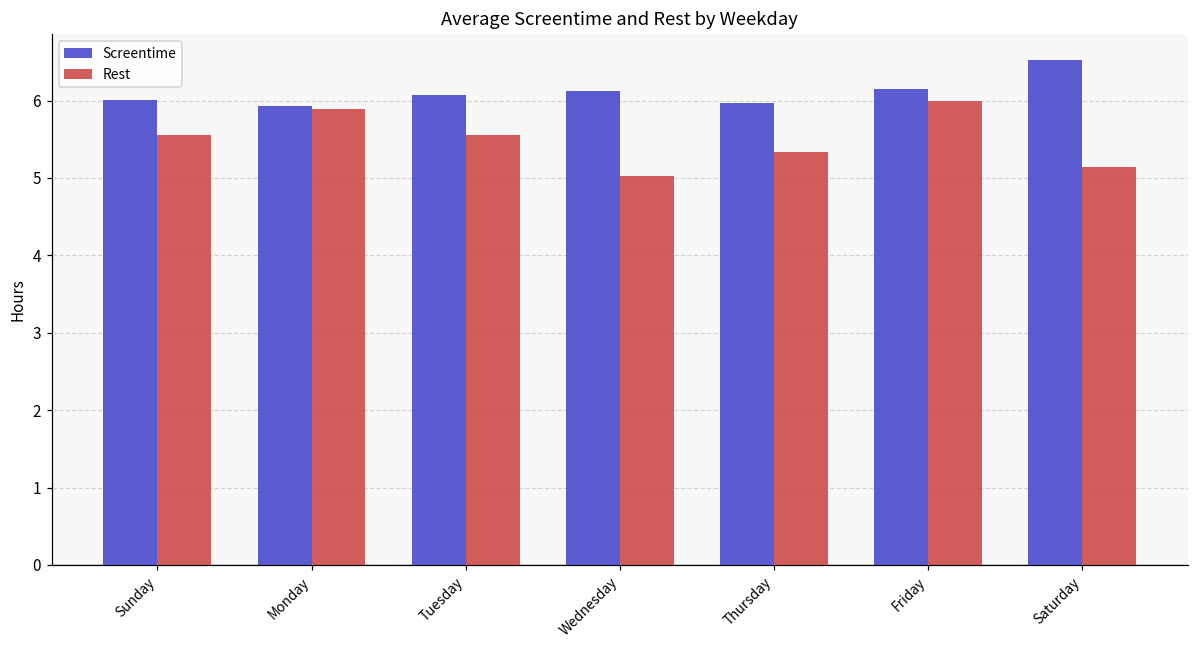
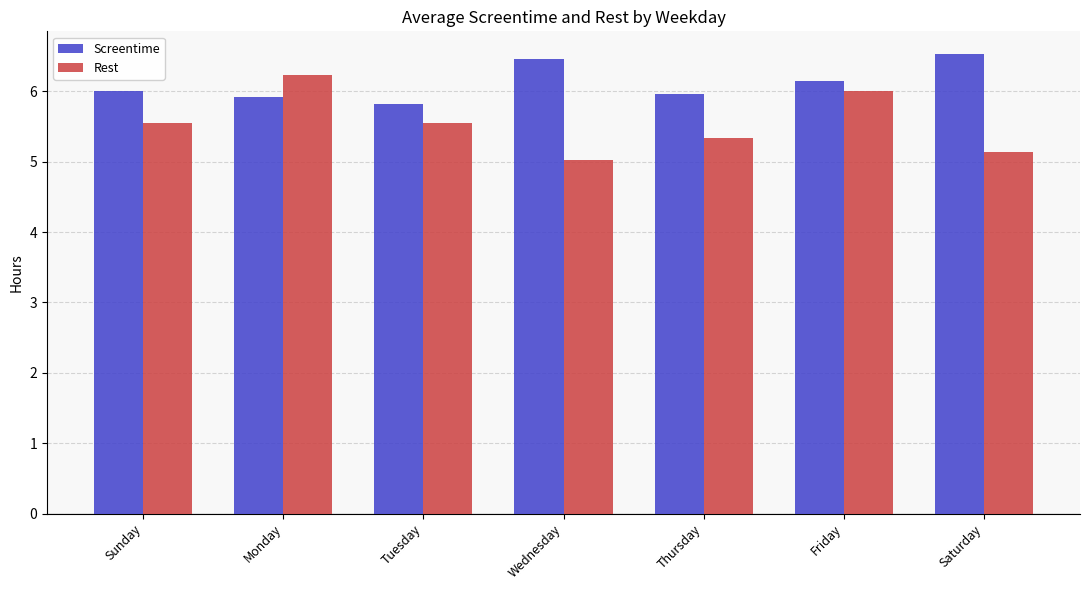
Rest, Monday: 5.9 -> 6.2
Screentime, Tuesday: 6.1 -> 5.8
Screentime, Wednesday: 6.1 -> 6.5
